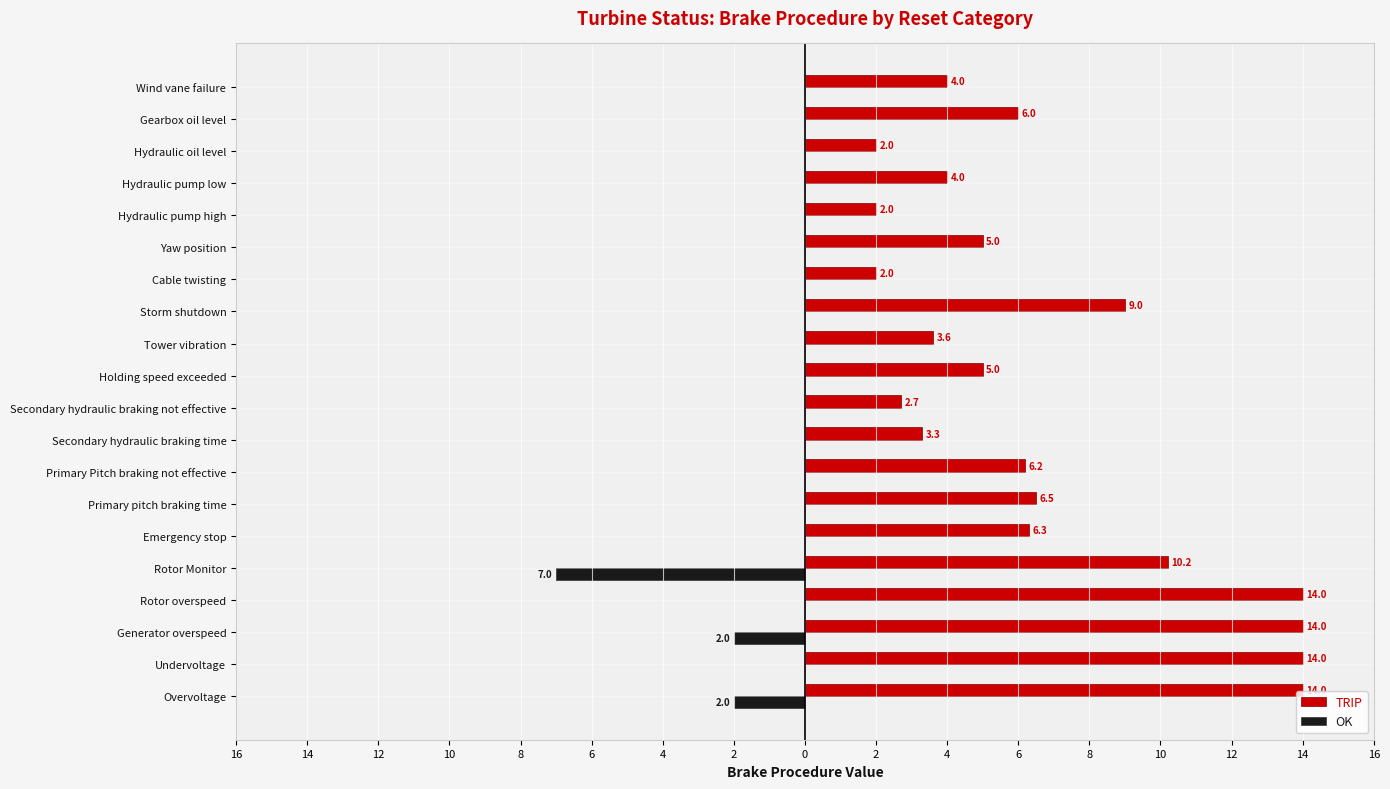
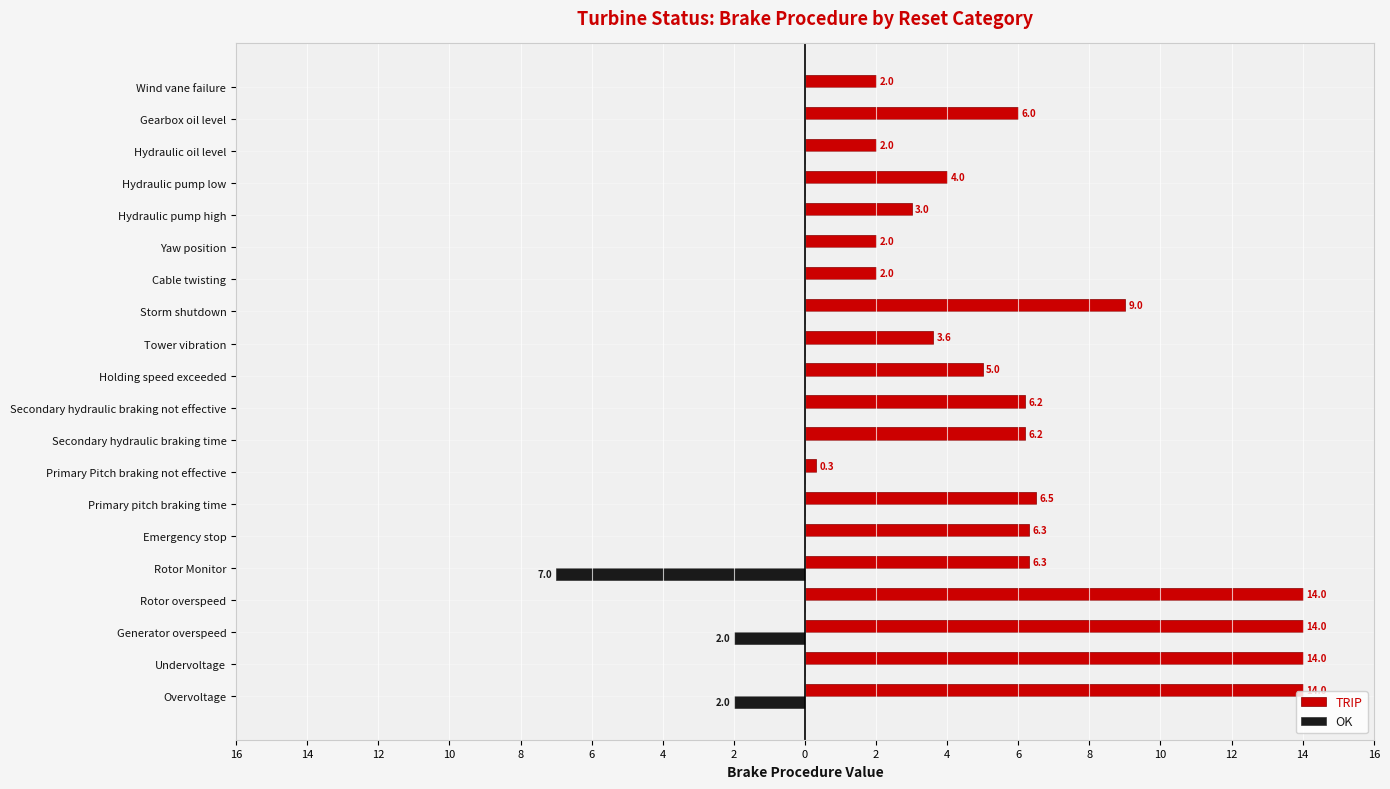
TRIP, Wind vane failure: 4.0 -> 2.0
TRIP, Hydraulic pump high: 2.0 -> 3.0
TRIP, Yaw position: 5.0 -> 2.0
TRIP, Secondary hydraulic braking not effective: 2.7 -> 6.2
TRIP, Secondary hydraulic braking time: 3.3 -> 6.2
TRIP, Primary Pitch braking not effective: 6.2 -> 0.3
TRIP, Rotor Monitor: 10.2 -> 6.3
